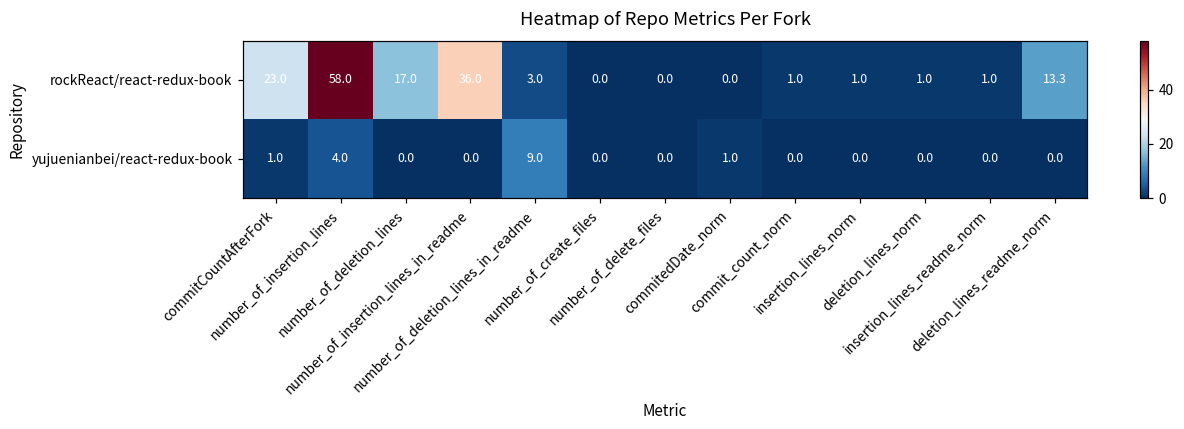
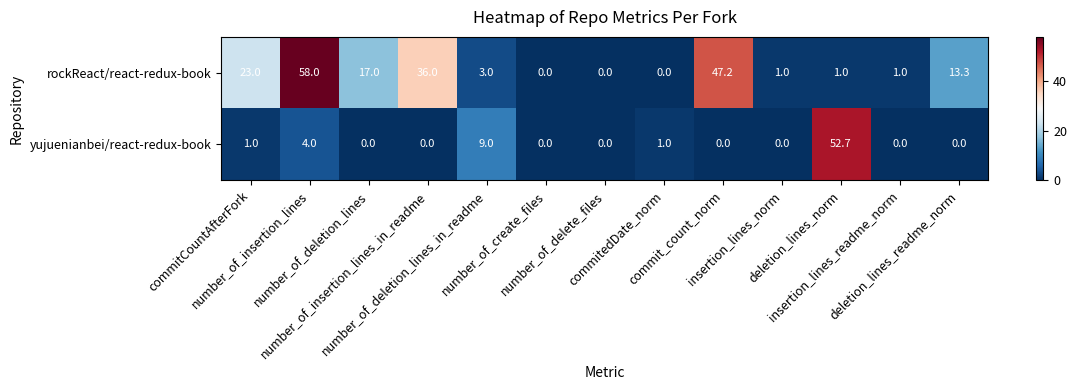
rockReact/react-redux-book, commit_count_norm: 1.0 -> 47.2
yujuenianbei/react-redux-book, deletion_lines_norm: 0.0 -> 52.7
